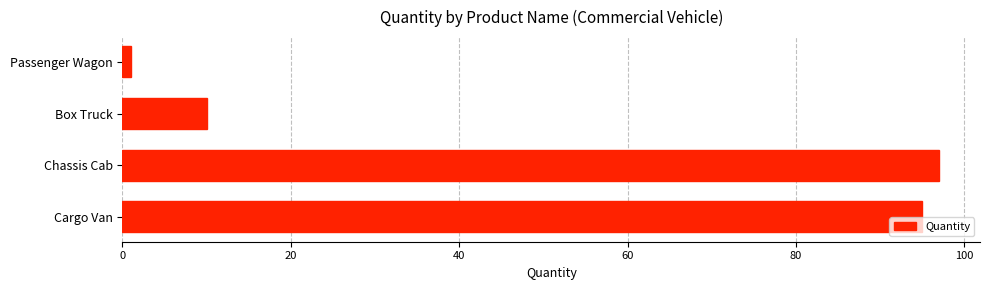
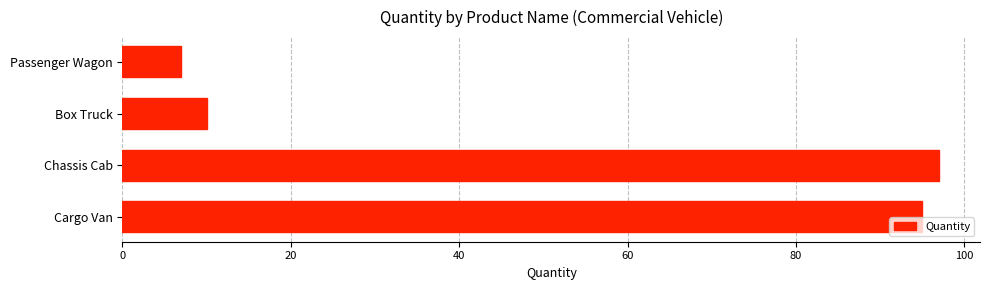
Passenger Wagon: 1 -> 7
